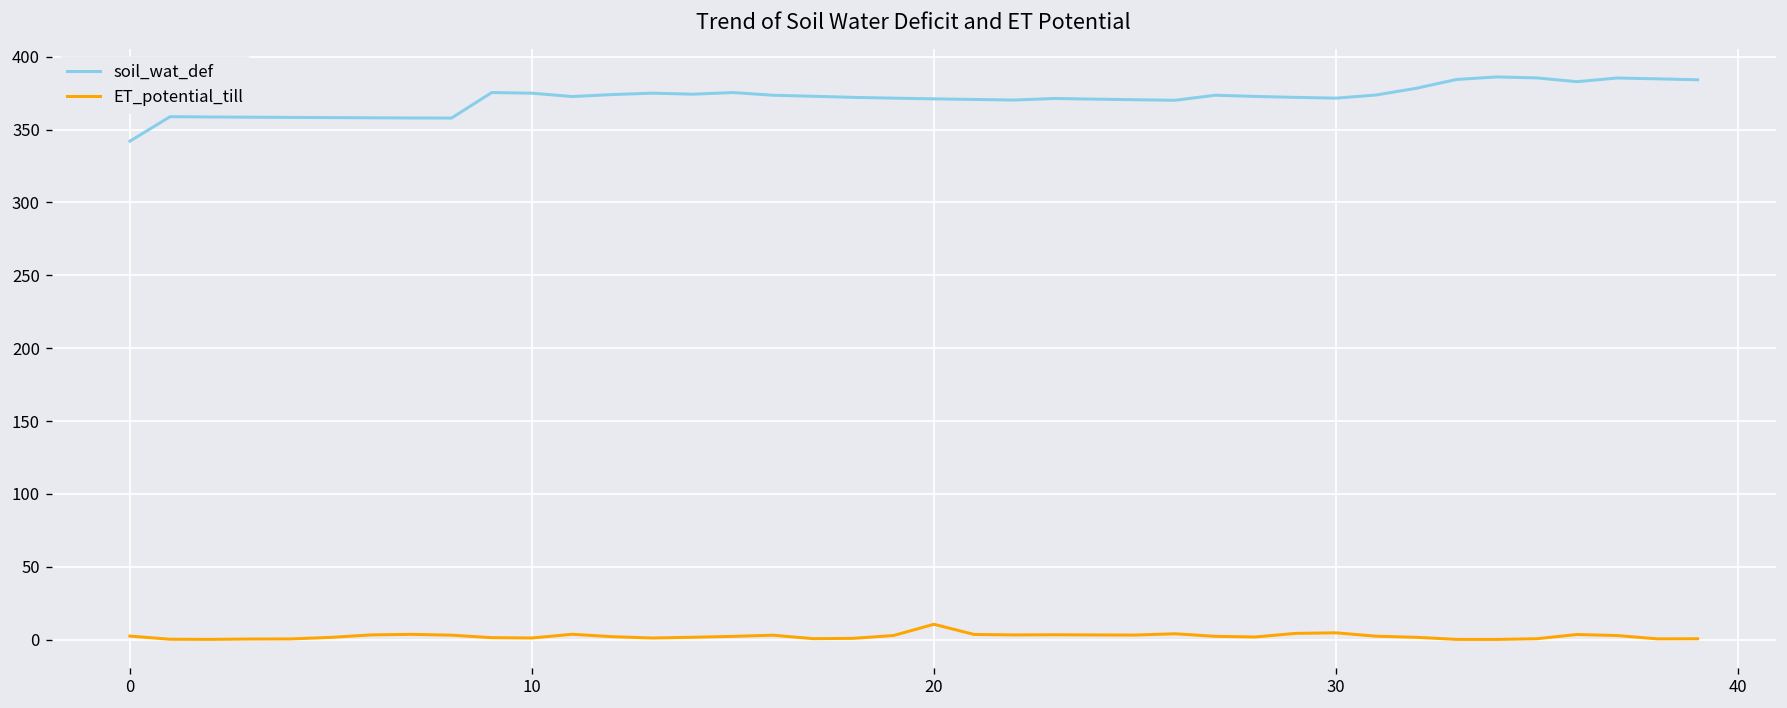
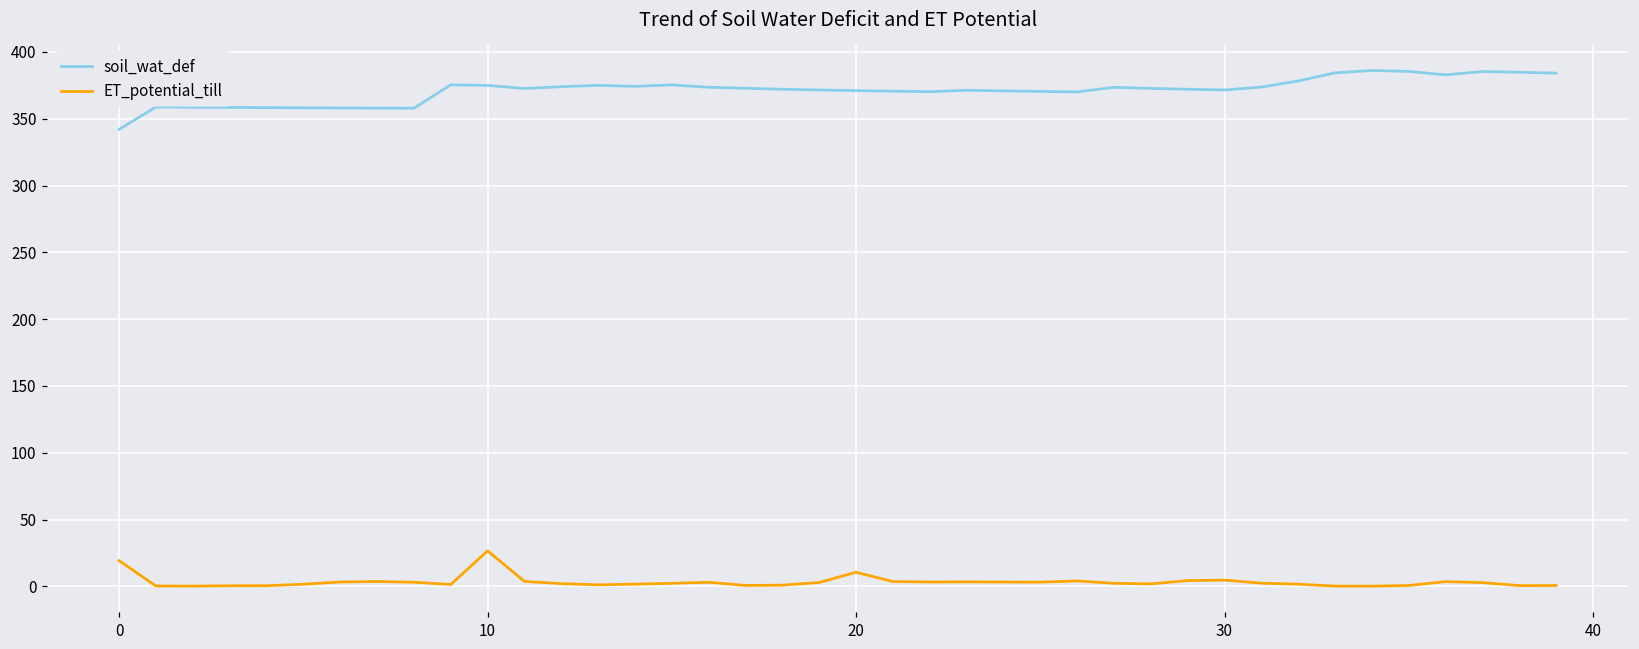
ET_potential_till, 0: 2 -> 19
ET_potential_till, 10: 1 -> 27
